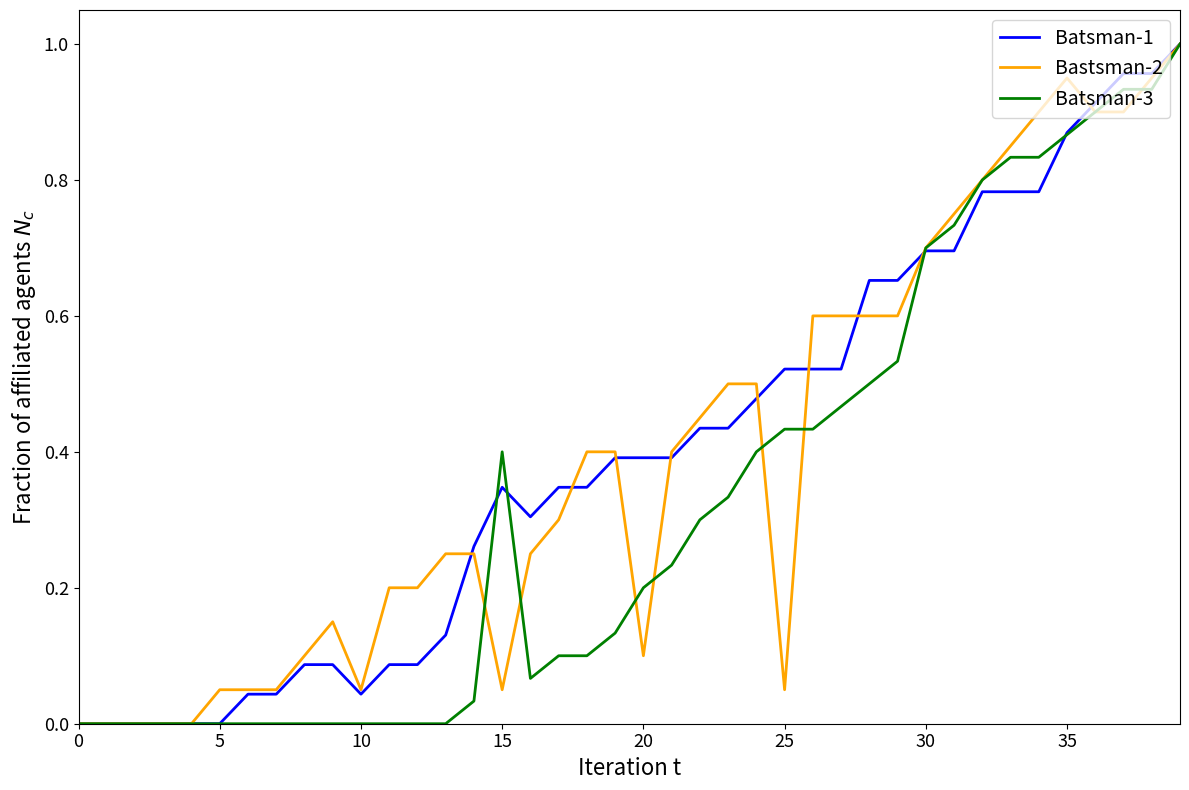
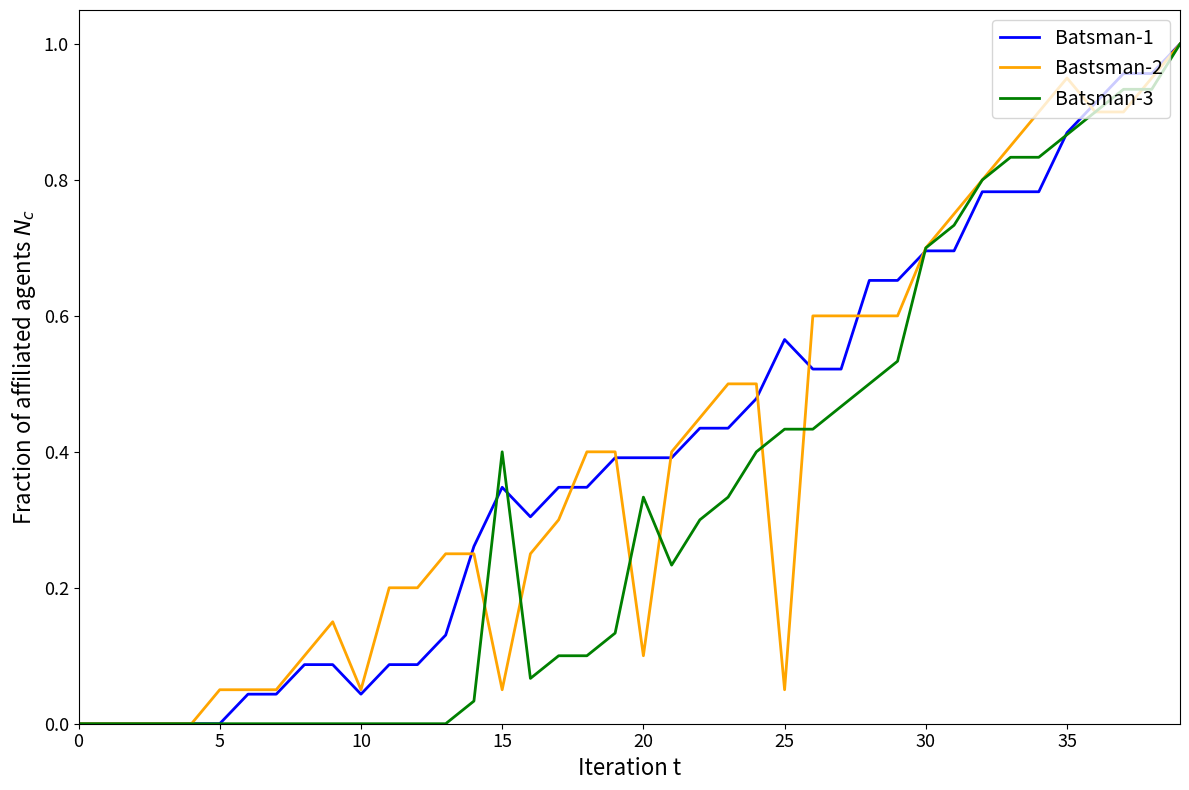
Batsman-3, 20: 0.20 -> 0.33
Batsman-1, 25: 0.52 -> 0.57
